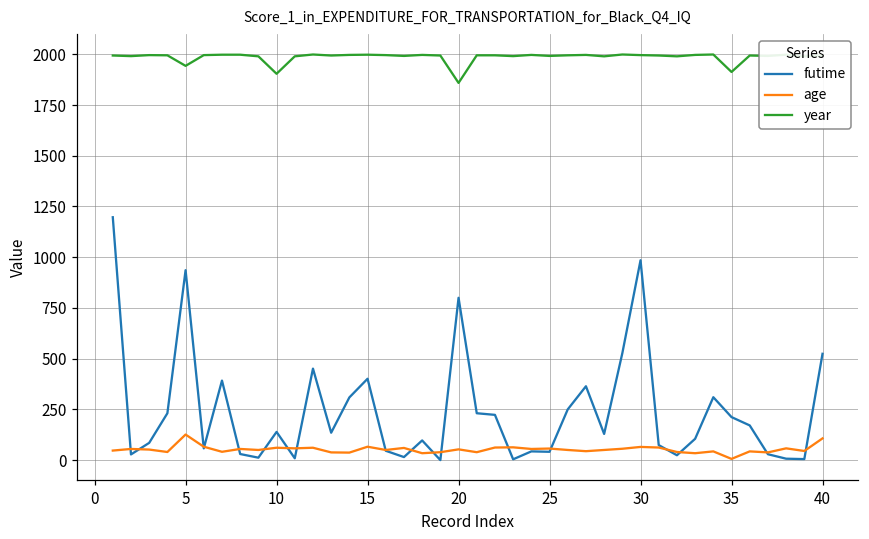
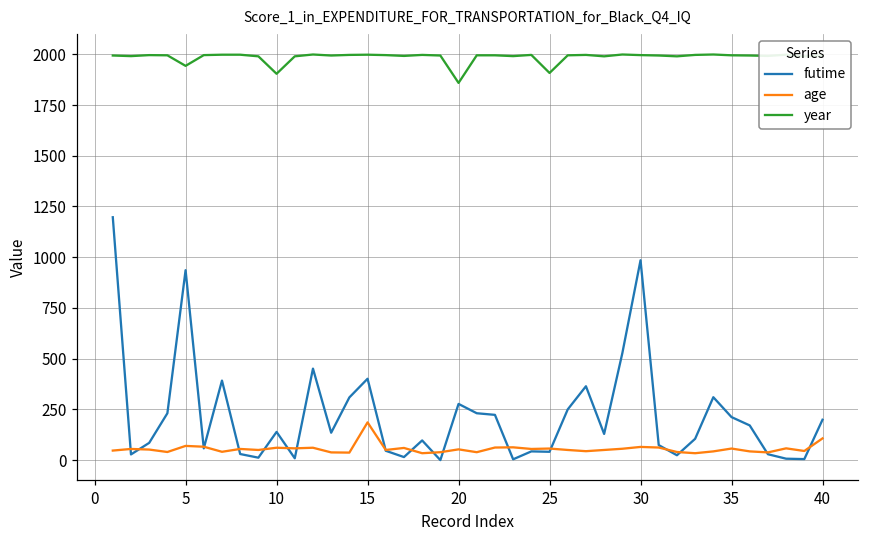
age, 5: 130 -> 70
age, 15: 70 -> 190
futime, 20: 800 -> 280
year, 25: 1990 -> 1910
age, 35: 10 -> 60
year, 35: 1910 -> 2000
futime, 40: 520 -> 200
